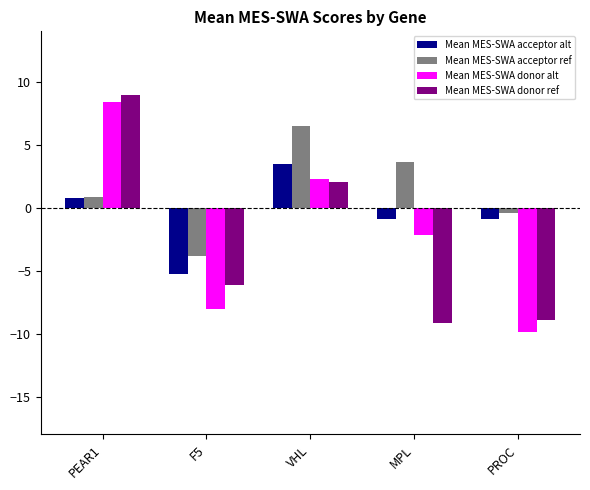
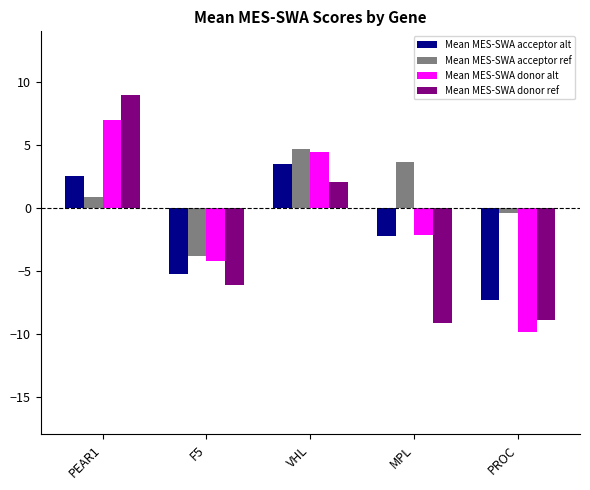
Mean MES-SWA acceptor alt, PEAR1: 0.8 -> 2.5
Mean MES-SWA donor alt, PEAR1: 8.4 -> 7.0
Mean MES-SWA donor alt, F5: -8.0 -> -4.2
Mean MES-SWA acceptor ref, VHL: 6.5 -> 4.6
Mean MES-SWA donor alt, VHL: 2.2 -> 4.4
Mean MES-SWA acceptor alt, MPL: -0.9 -> -2.2
Mean MES-SWA acceptor alt, PROC: -0.9 -> -7.3
